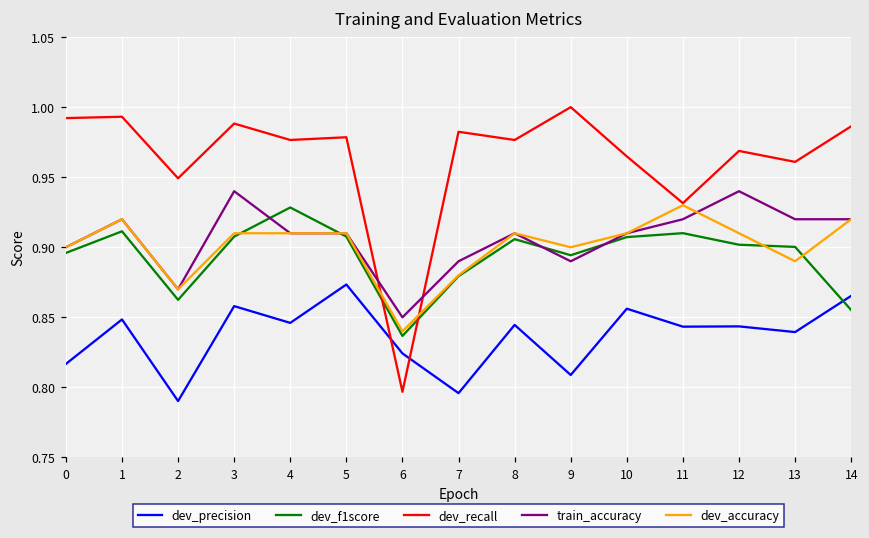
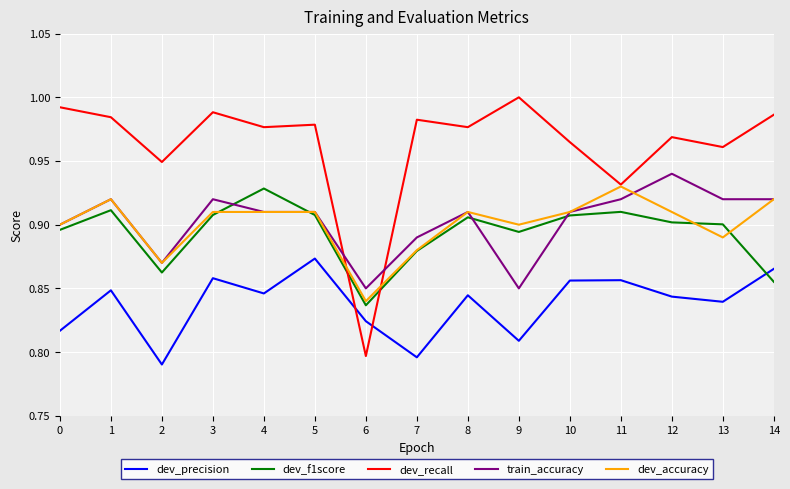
dev_recall, 1: 0.993 -> 0.984
train_accuracy, 3: 0.94 -> 0.92
train_accuracy, 9: 0.89 -> 0.85
dev_precision, 11: 0.843 -> 0.856
